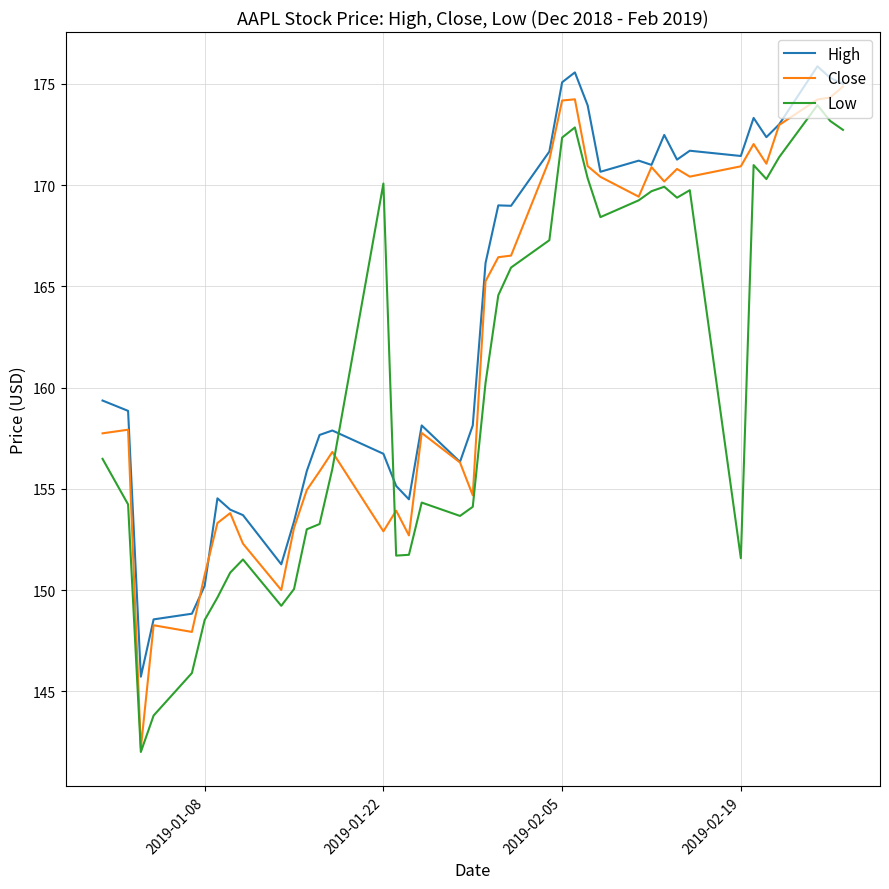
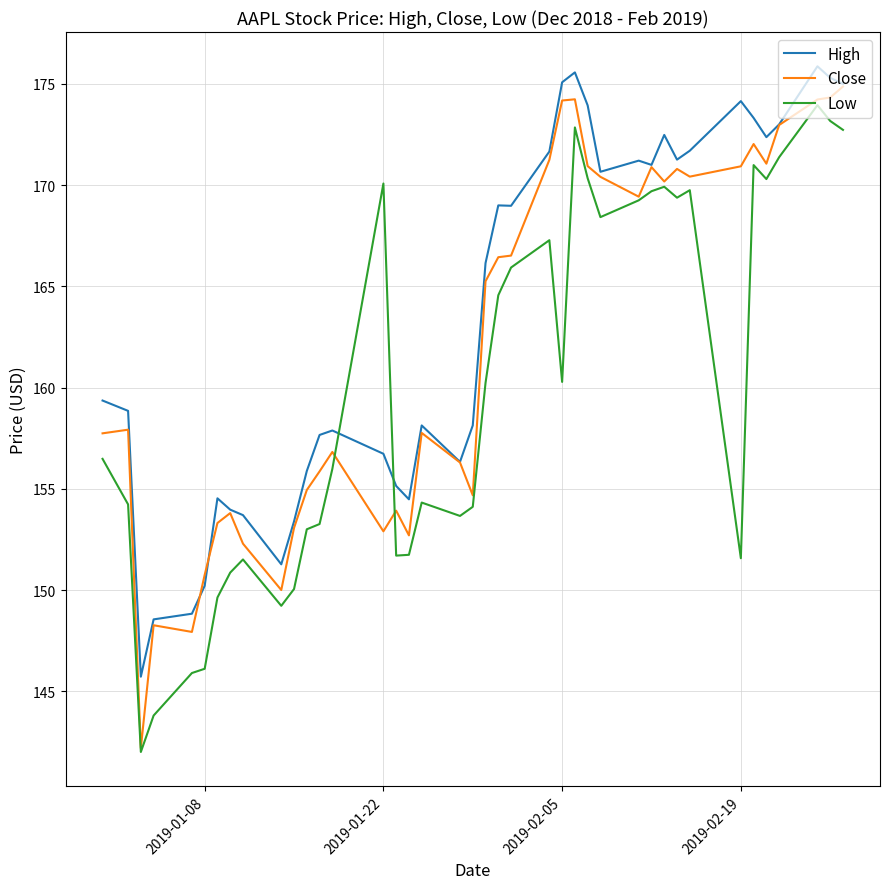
Low, 2019-01-08: 148.5 -> 146.1
Low, 2019-02-05: 172.4 -> 160.3
High, 2019-02-19: 171.4 -> 174.2
